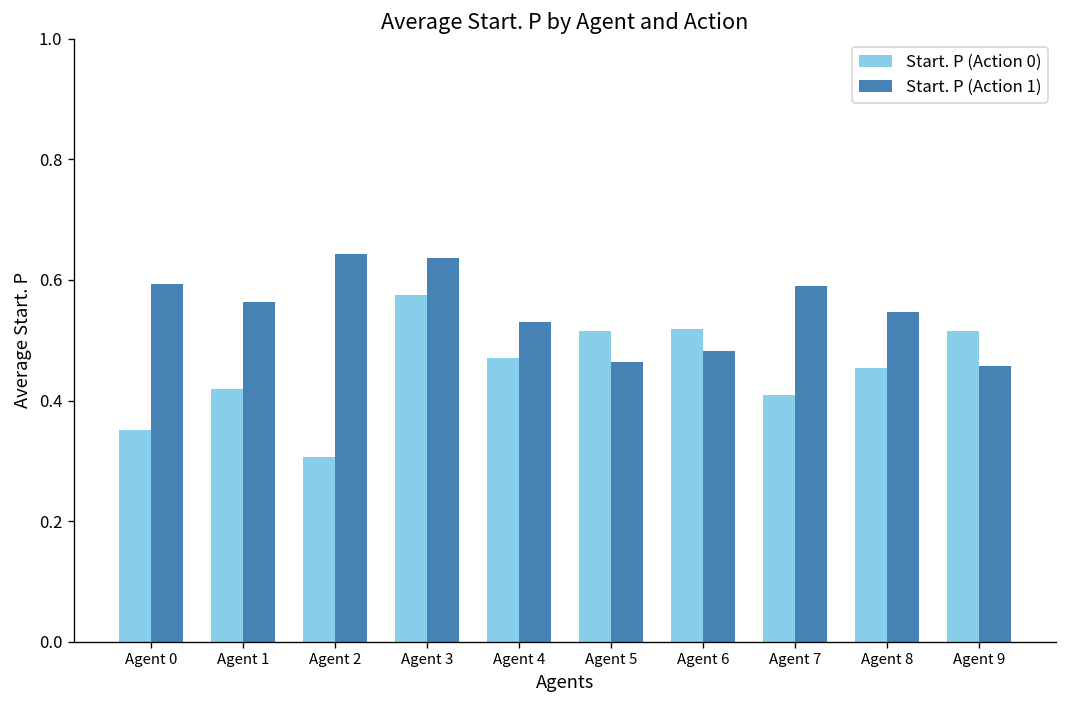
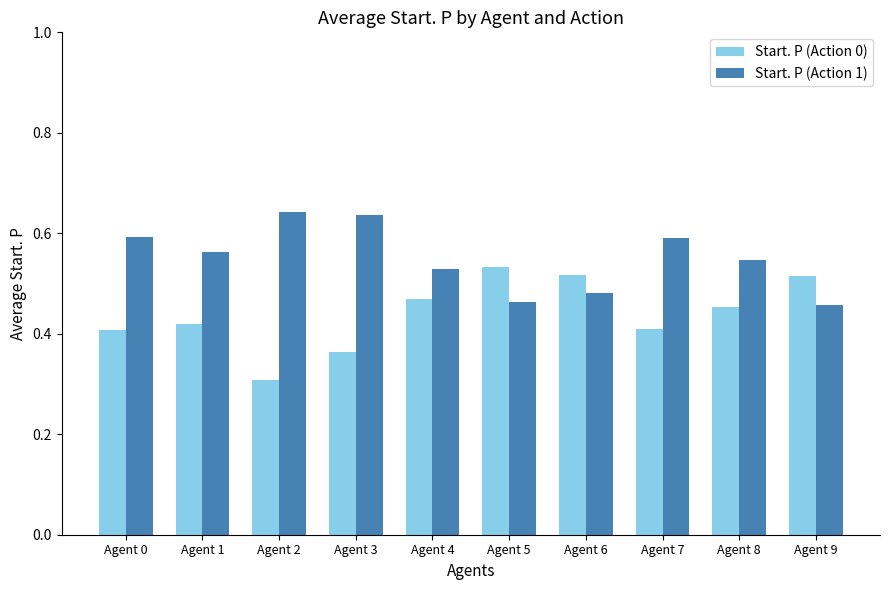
Start. P (Action 0), Agent 0: 0.35 -> 0.41
Start. P (Action 0), Agent 3: 0.57 -> 0.36
Start. P (Action 0), Agent 5: 0.52 -> 0.53
